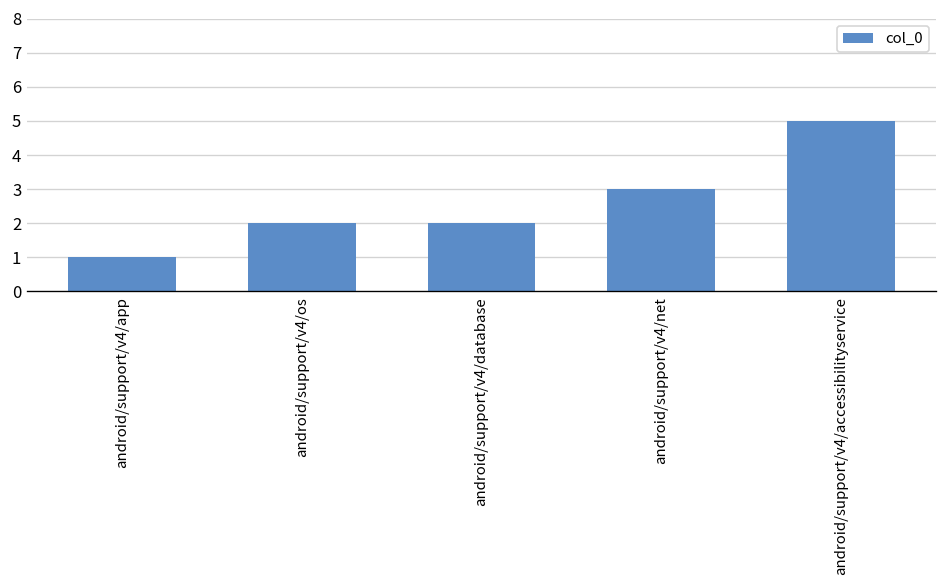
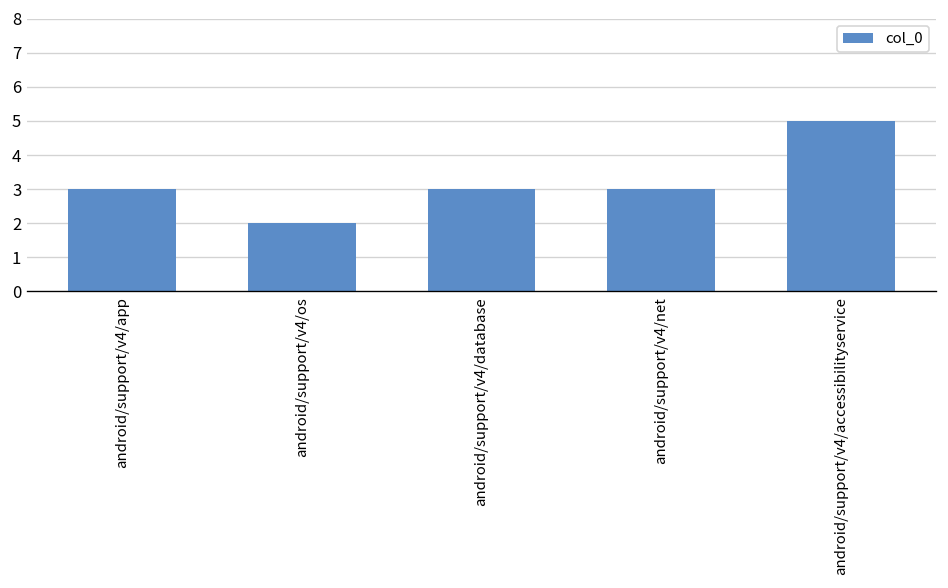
android/support/v4/app: 1 -> 3
android/support/v4/database: 2 -> 3
